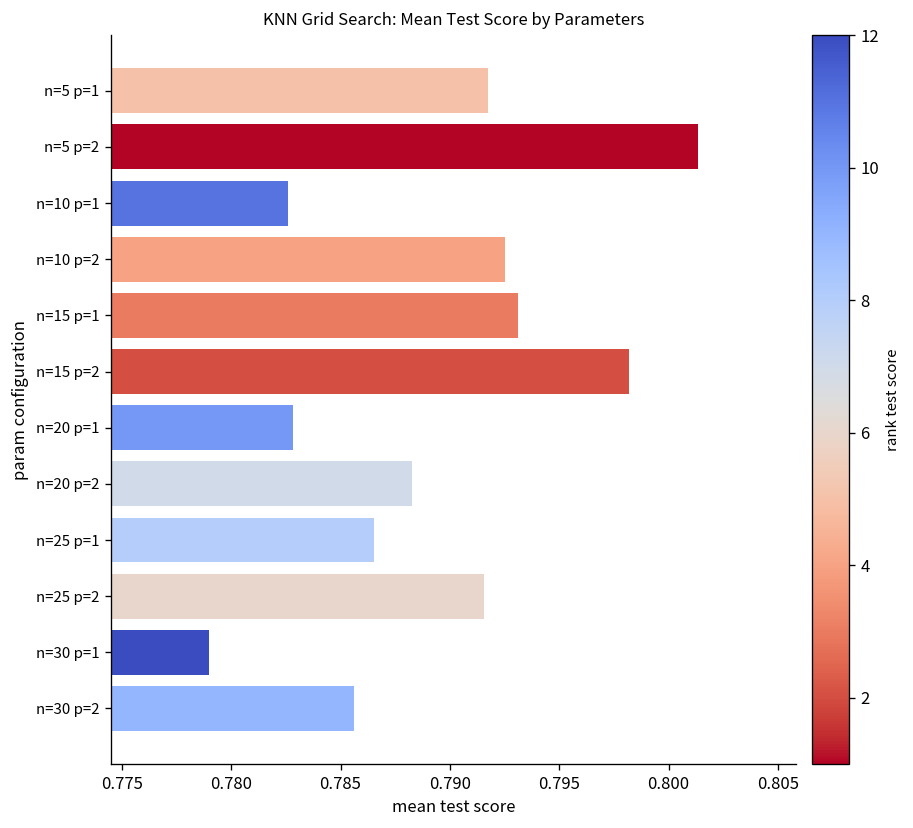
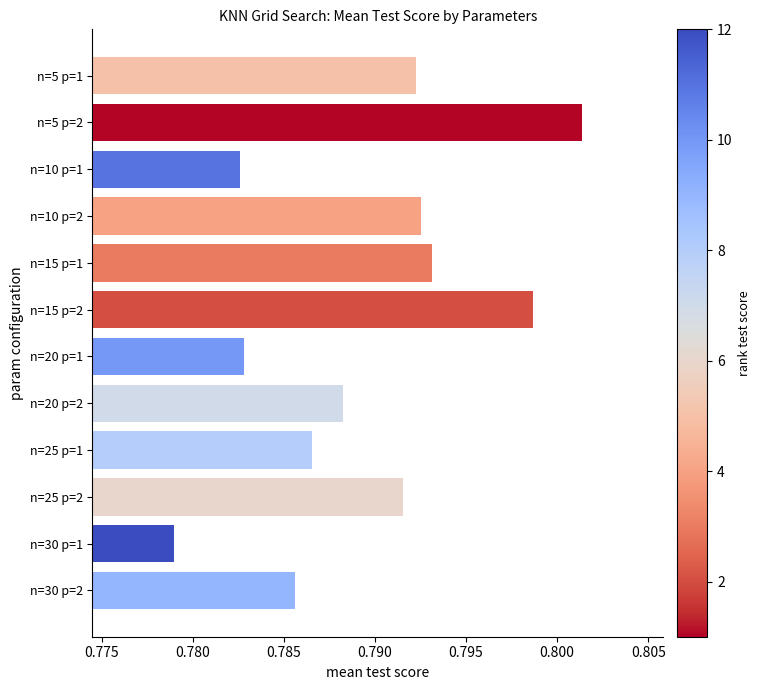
n=5 p=1: 0.7917 -> 0.7922
n=15 p=2: 0.7982 -> 0.7987
